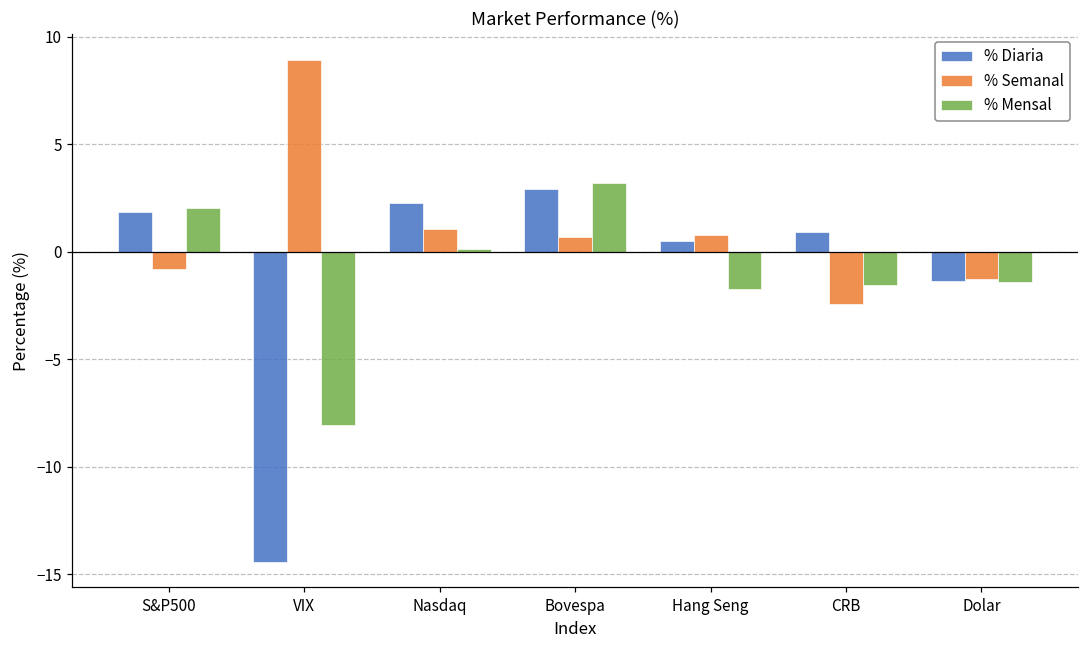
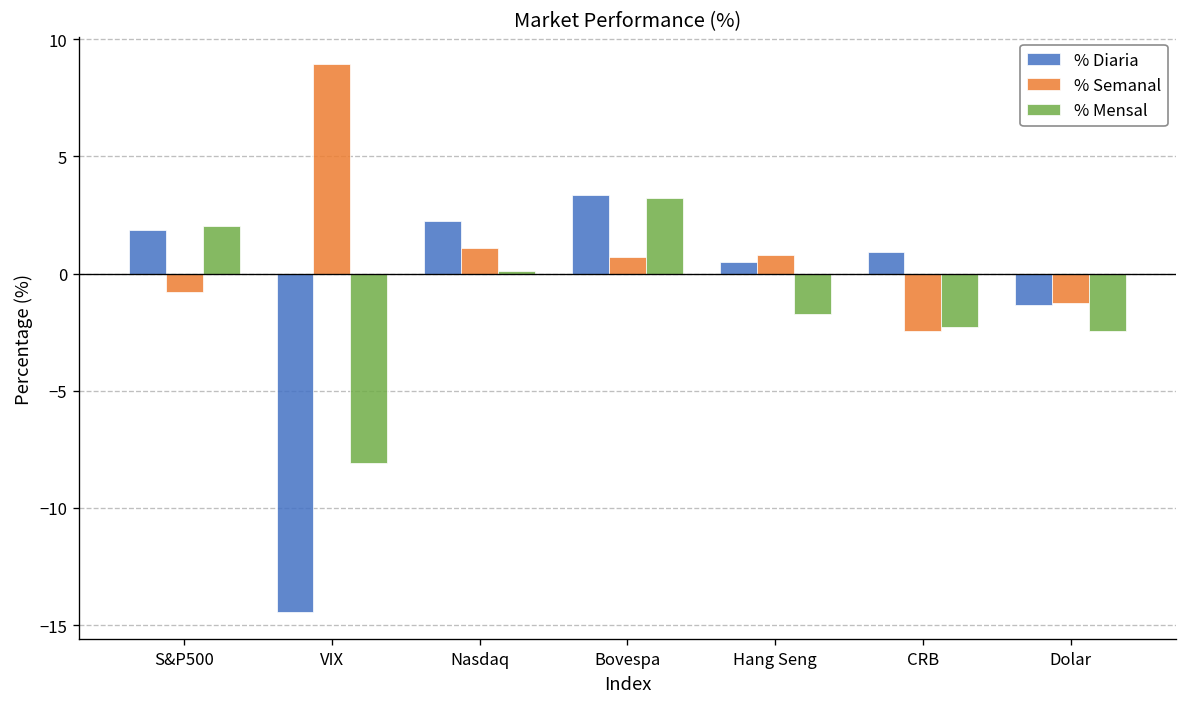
% Diaria, Bovespa: 2.9 -> 3.4
% Mensal, CRB: -1.5 -> -2.3
% Mensal, Dolar: -1.4 -> -2.5
